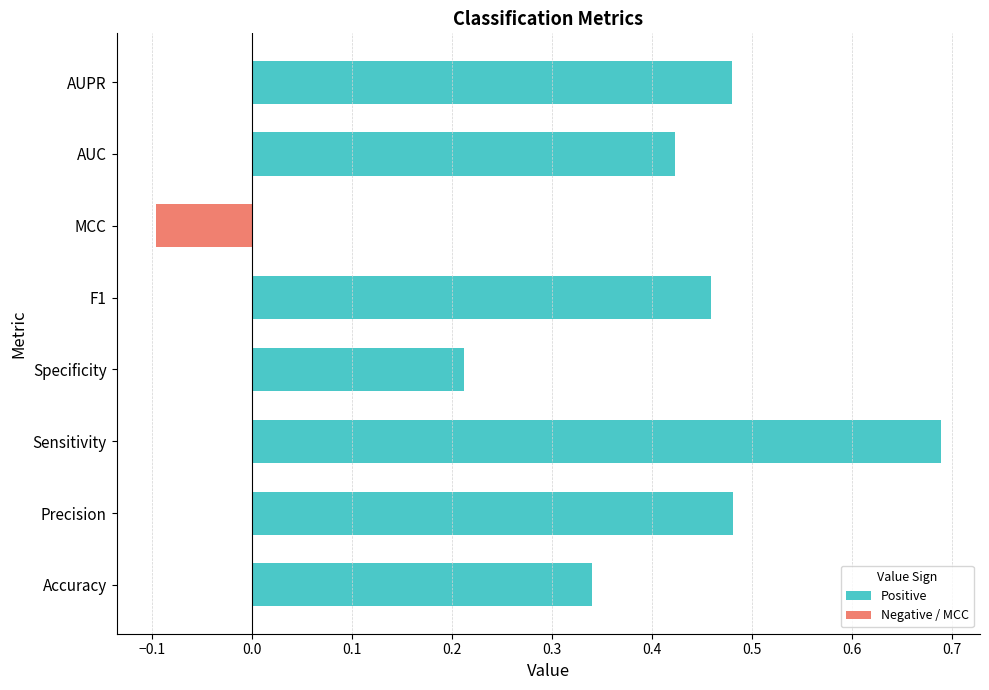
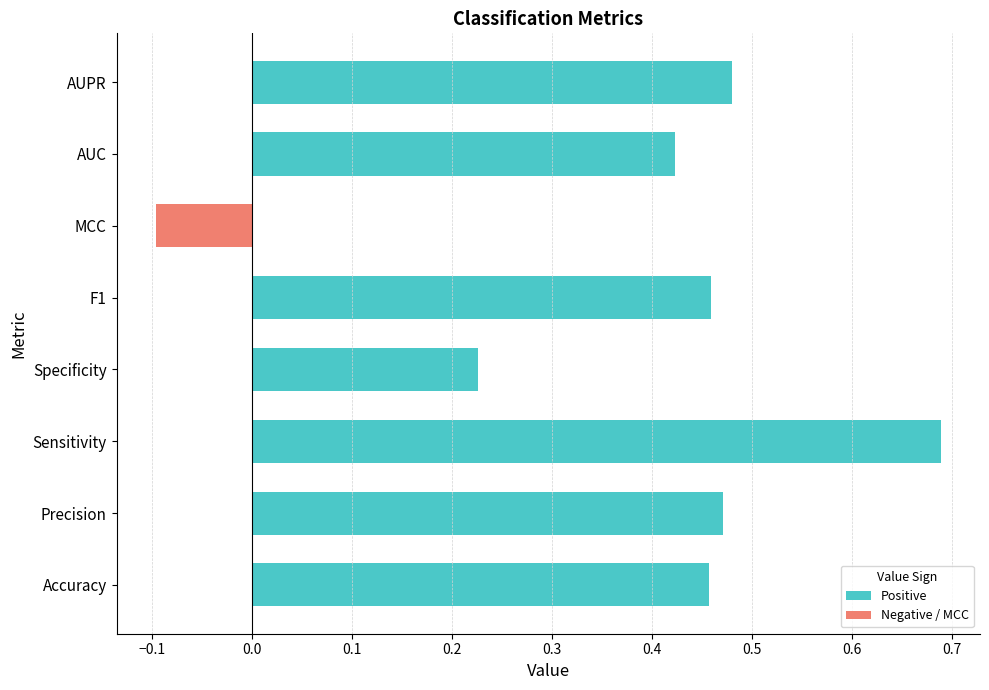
Specificity: 0.212 -> 0.226
Precision: 0.481 -> 0.471
Accuracy: 0.340 -> 0.457
